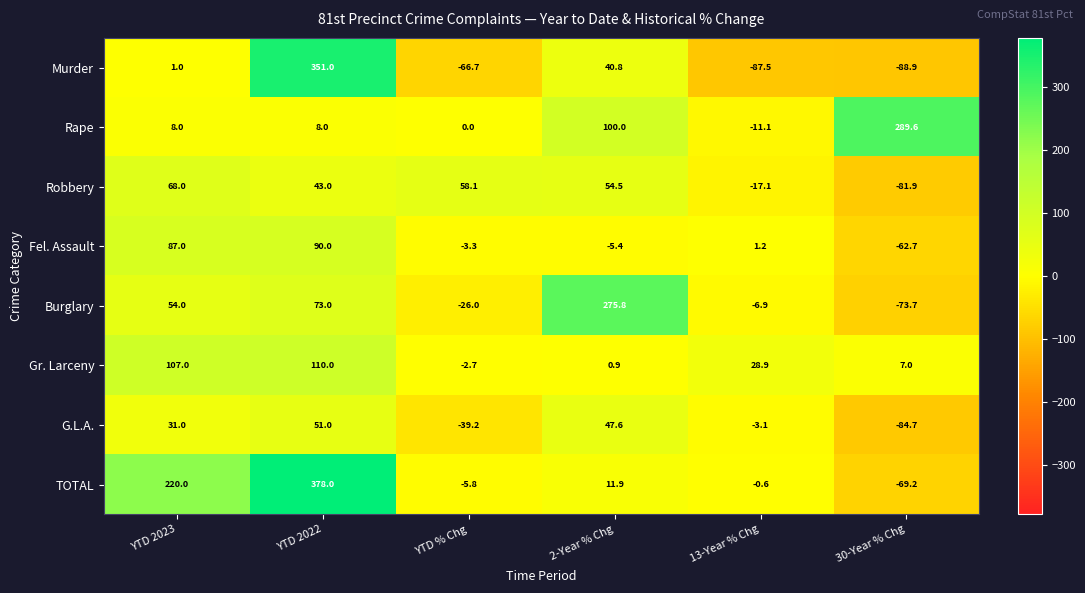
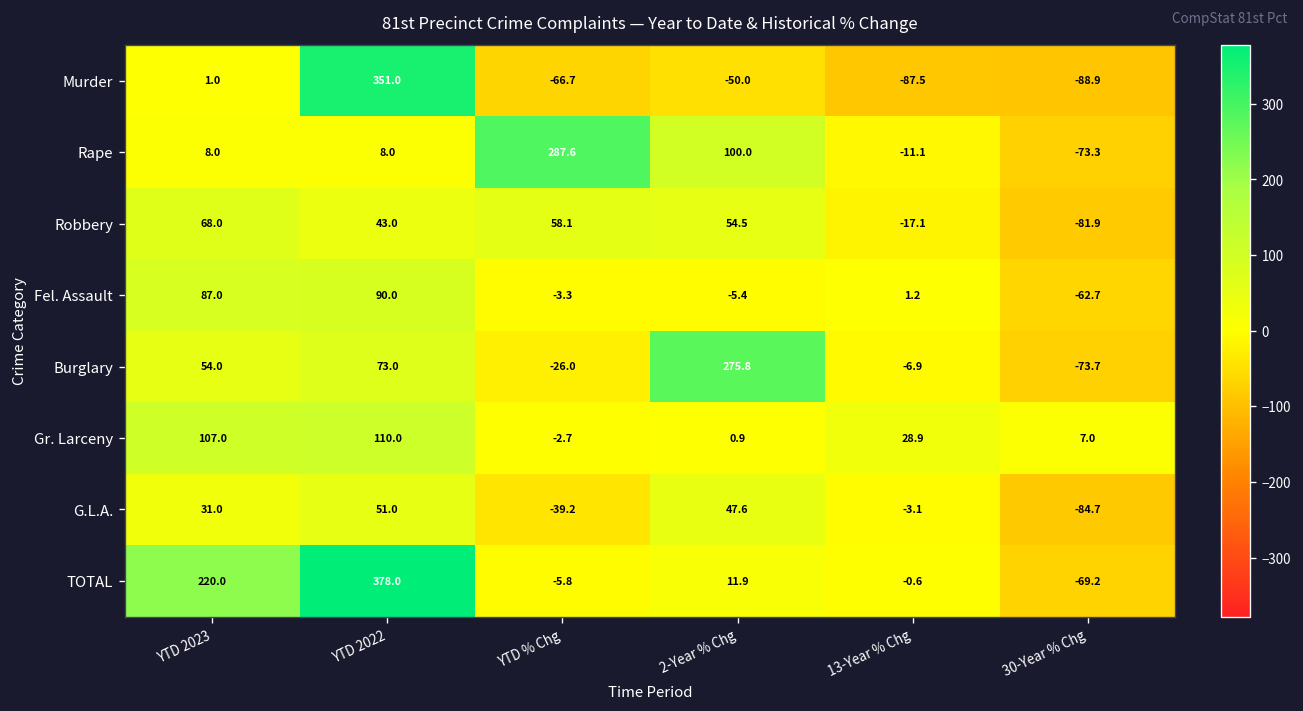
Murder, 2-Year % Chg: 40.8 -> -50.0
Rape, YTD % Chg: 0.0 -> 287.6
Rape, 30-Year % Chg: 289.6 -> -73.3
